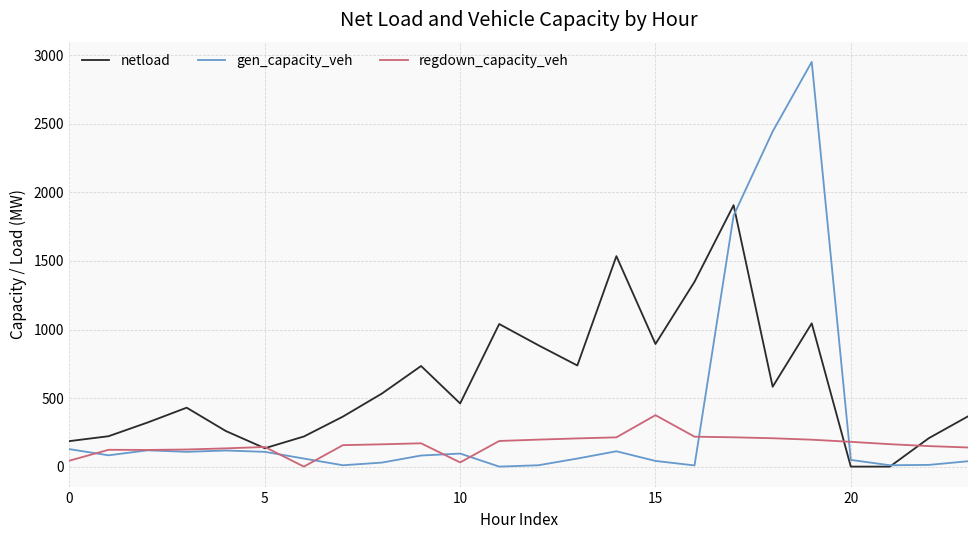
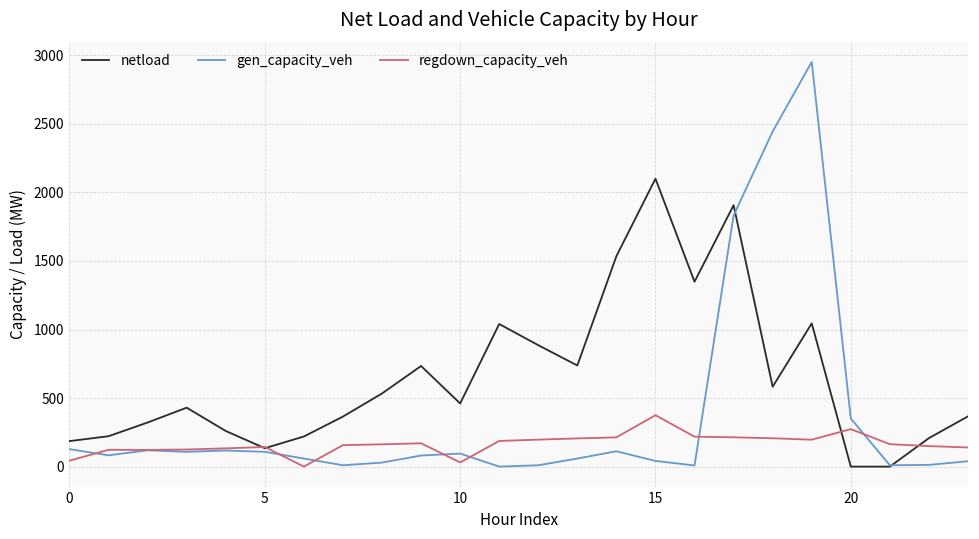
netload, 15: 890 -> 2100
gen_capacity_veh, 20: 50 -> 350
regdown_capacity_veh, 20: 180 -> 270
